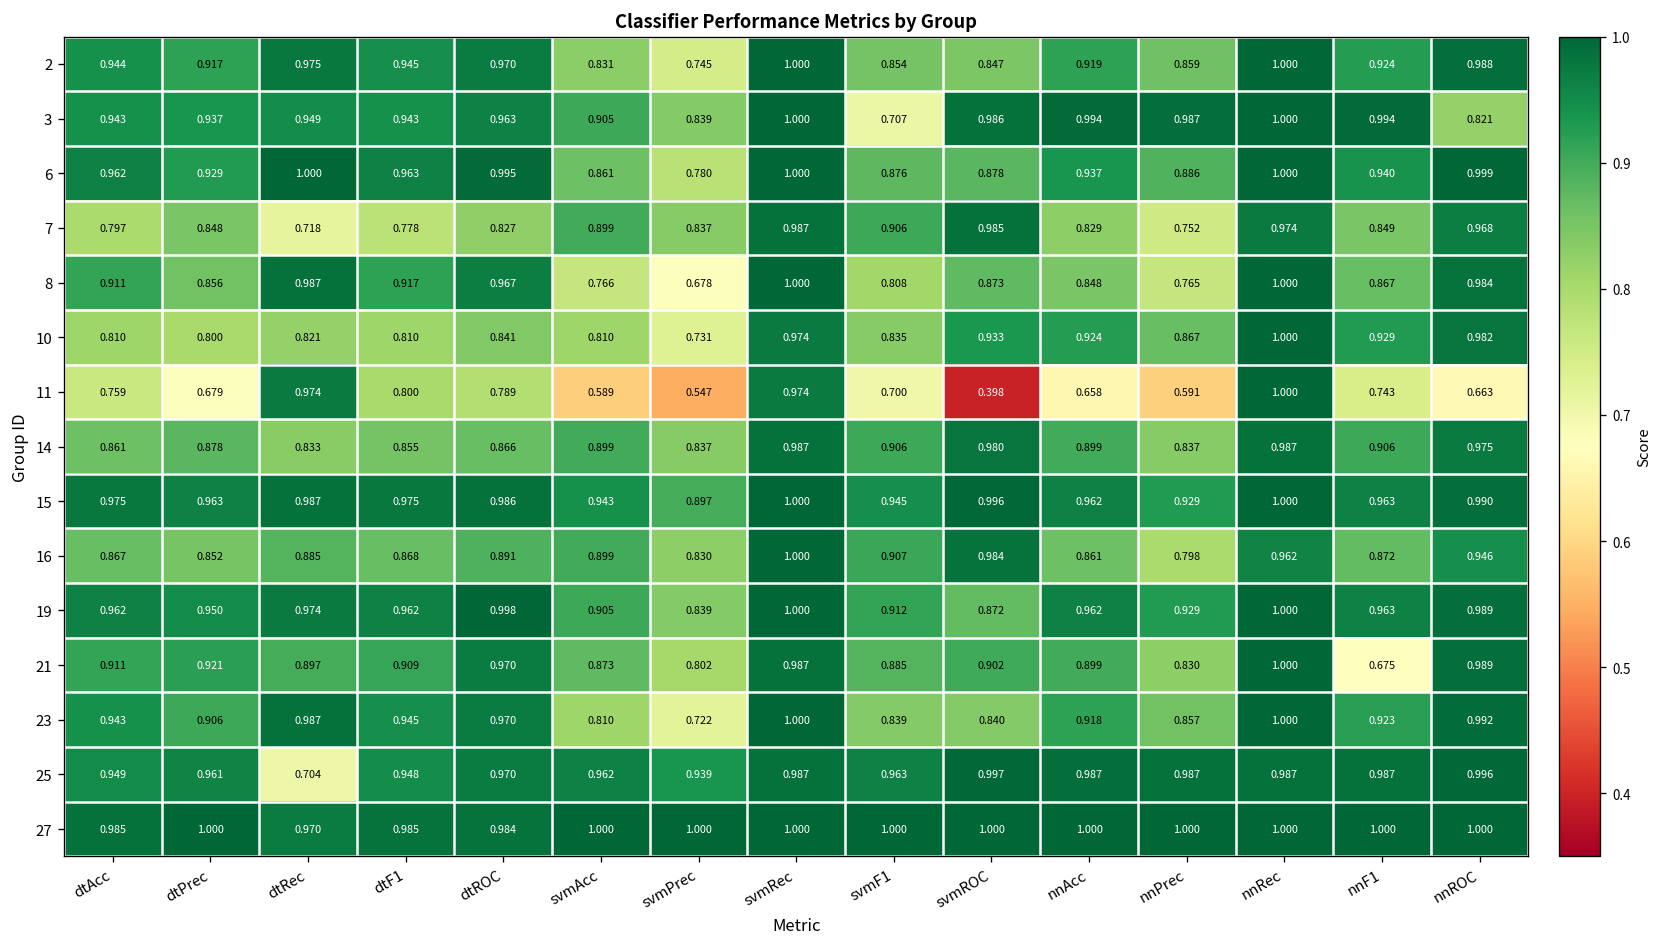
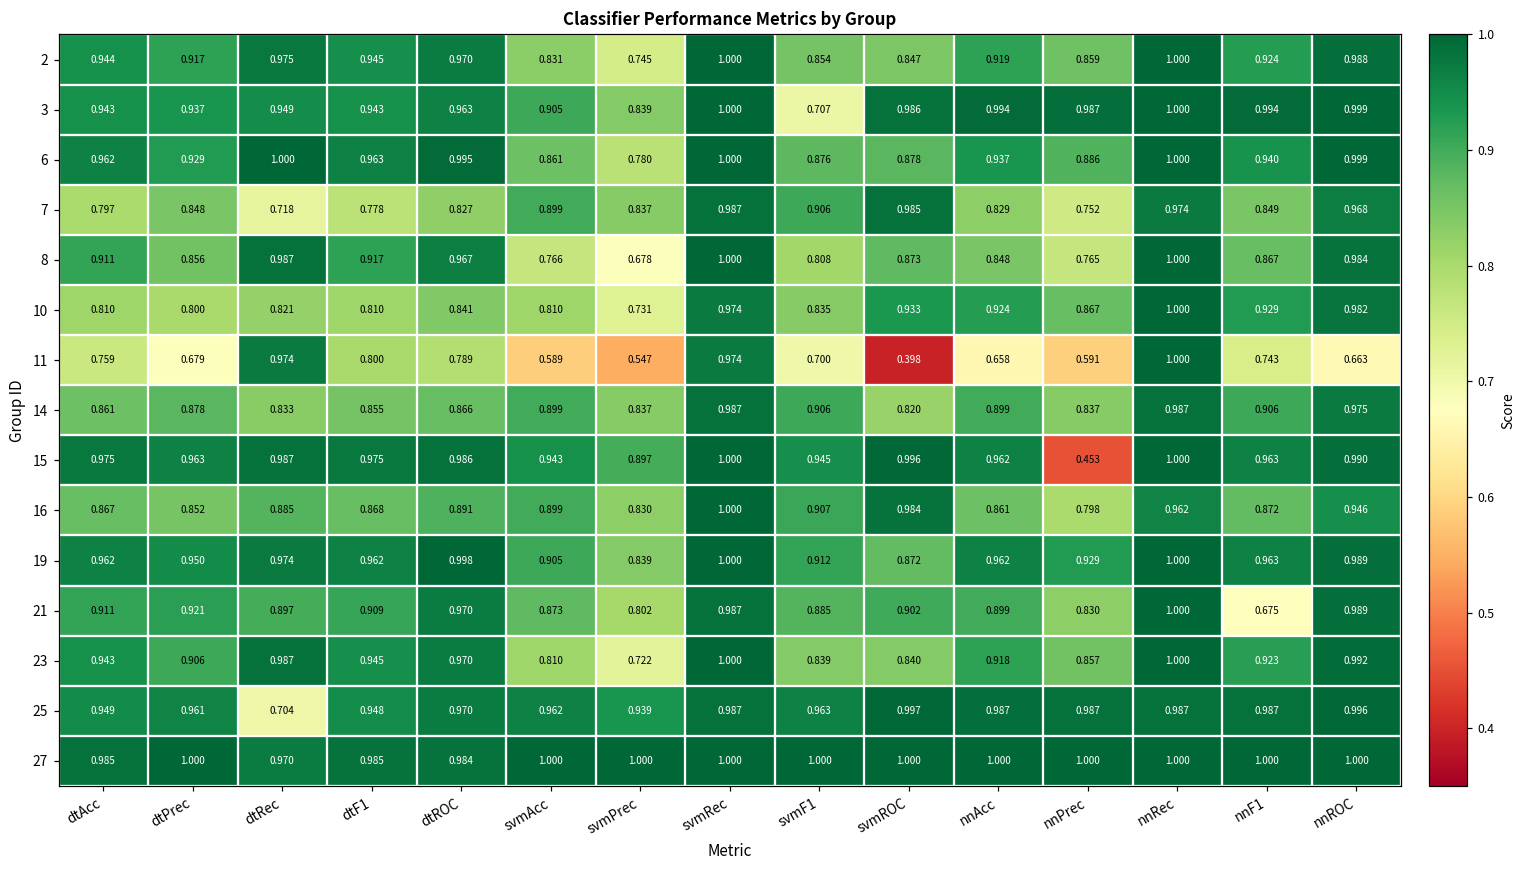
3, nnROC: 0.821 -> 0.999
14, svmROC: 0.980 -> 0.820
15, nnPrec: 0.929 -> 0.453
